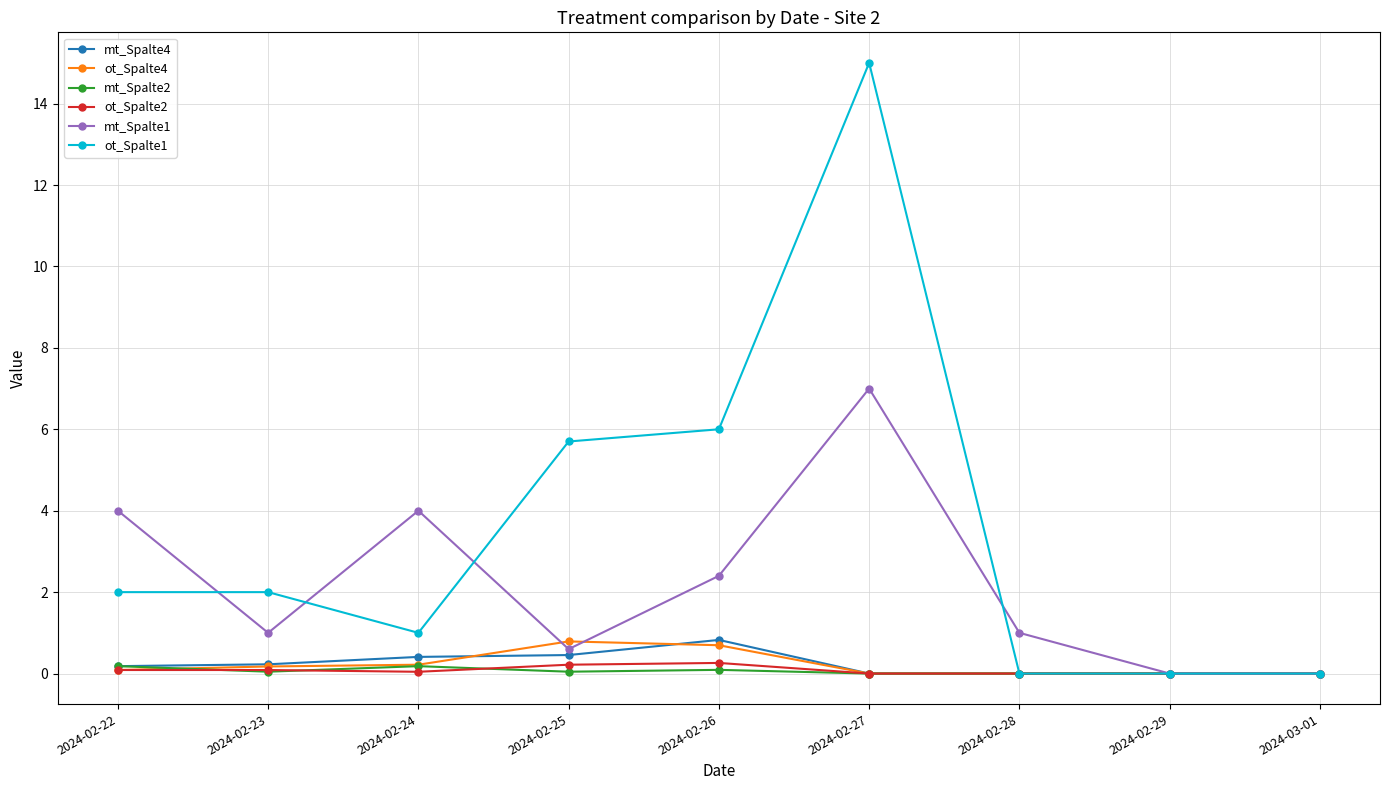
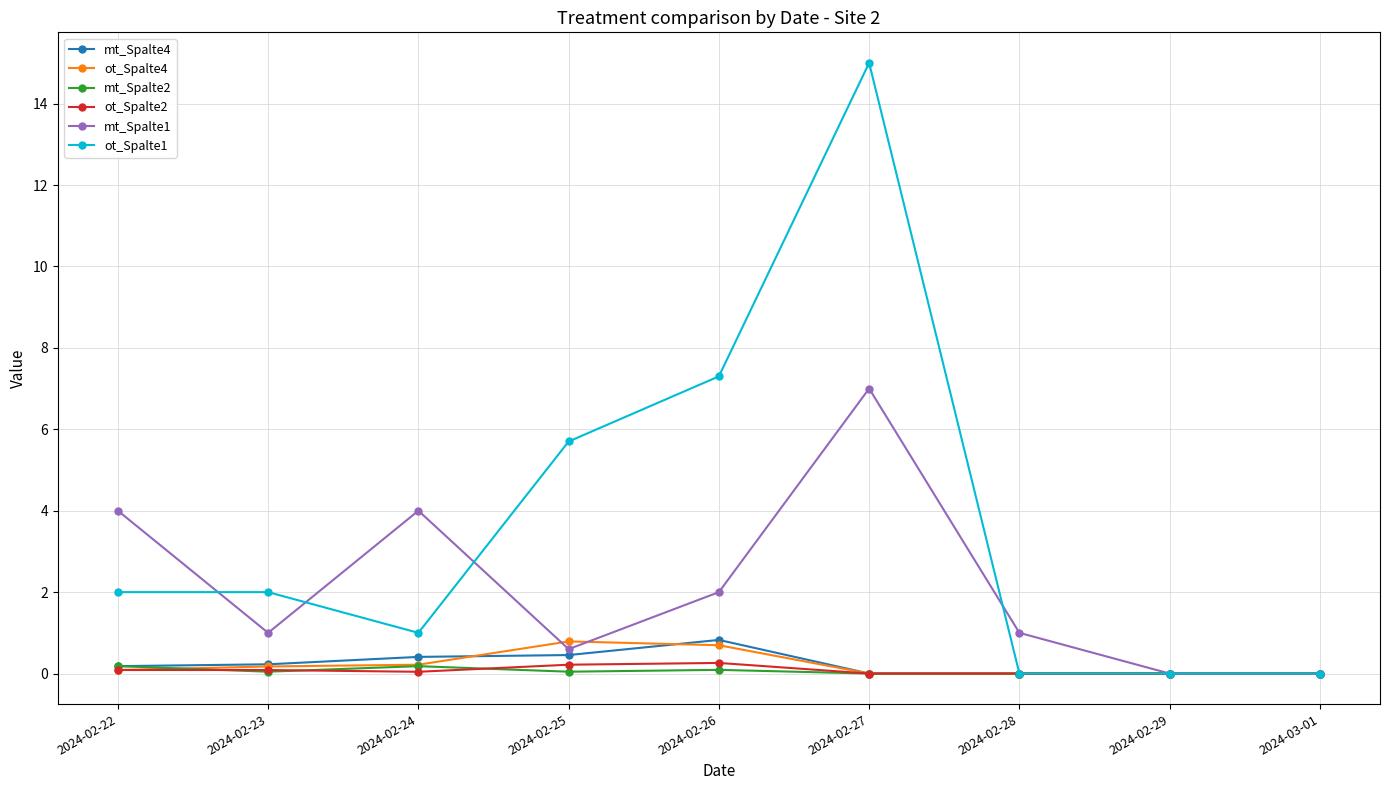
mt_Spalte1, 2024-02-26: 2.4 -> 2.0
ot_Spalte1, 2024-02-26: 6.0 -> 7.3
